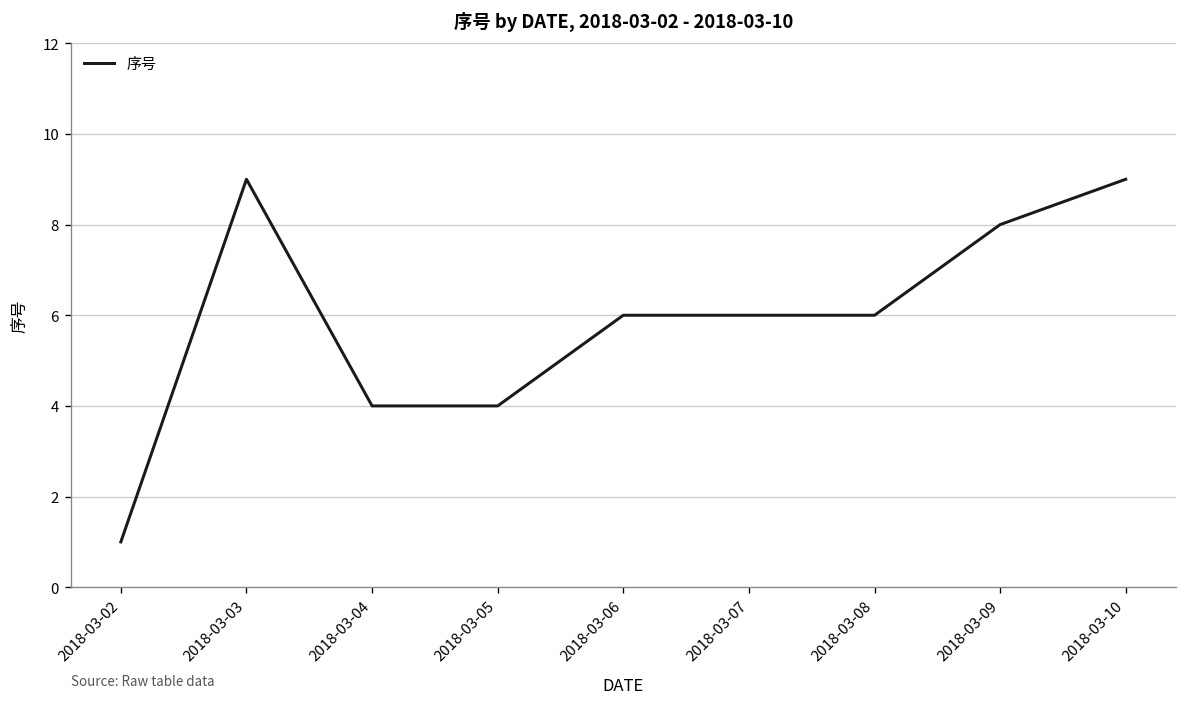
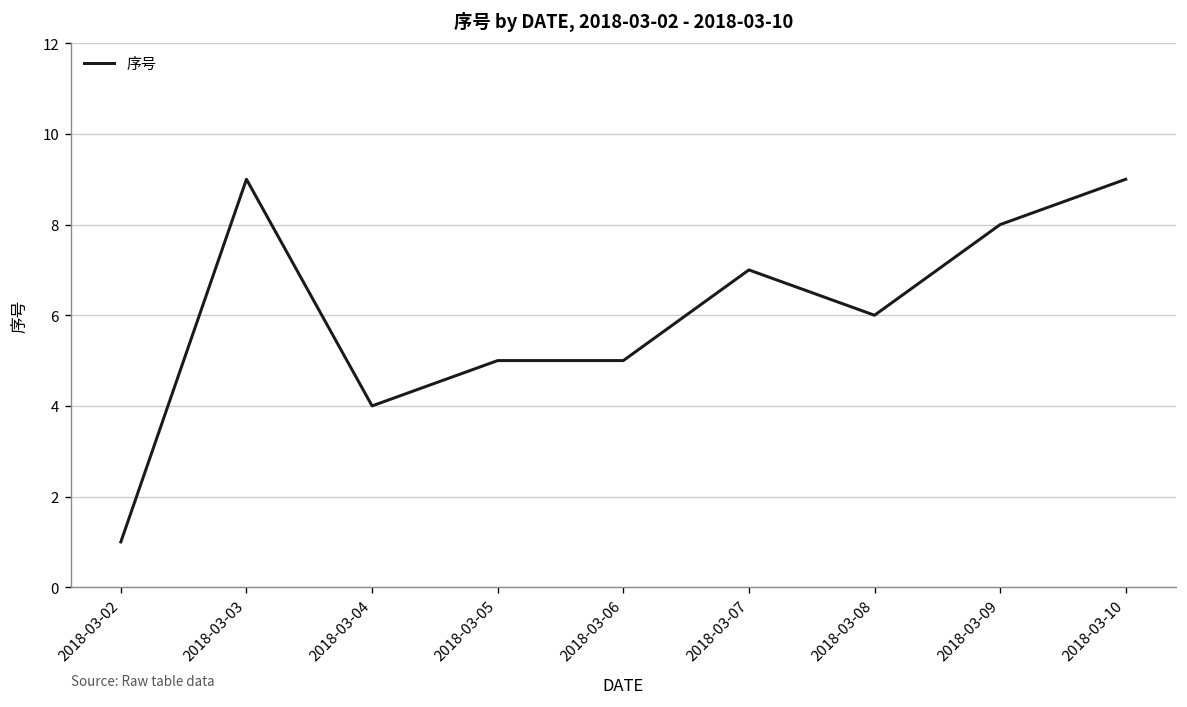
2018-03-05: 4 -> 5
2018-03-06: 6 -> 5
2018-03-07: 6 -> 7
